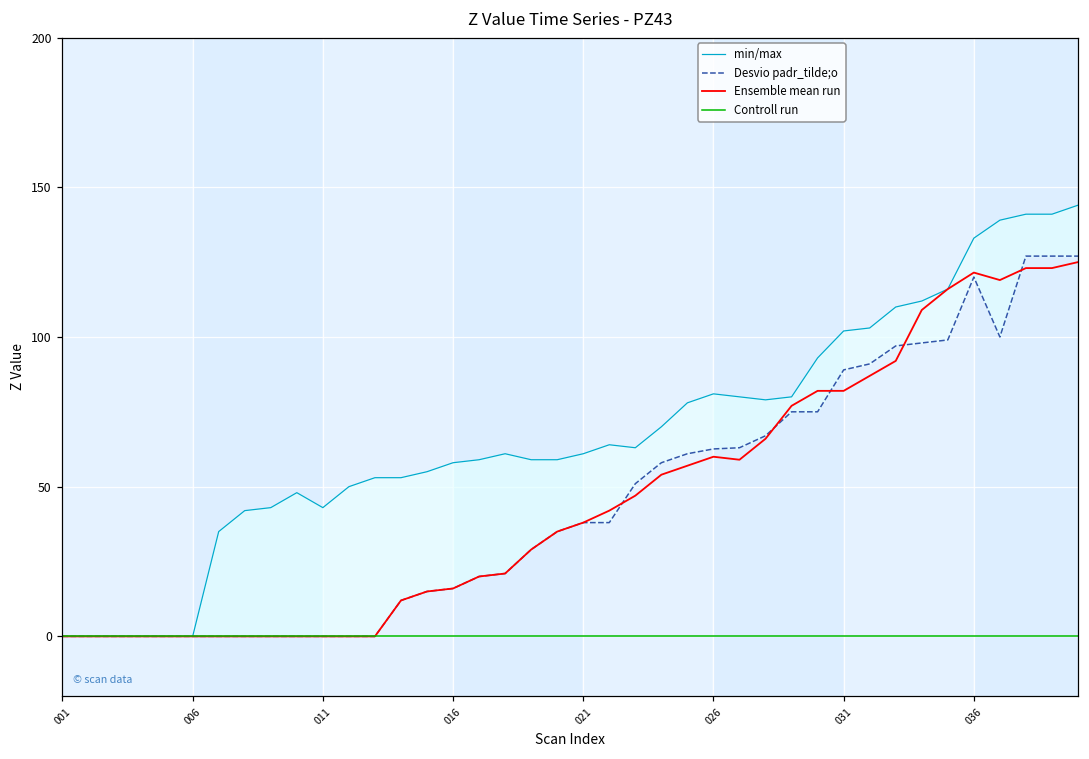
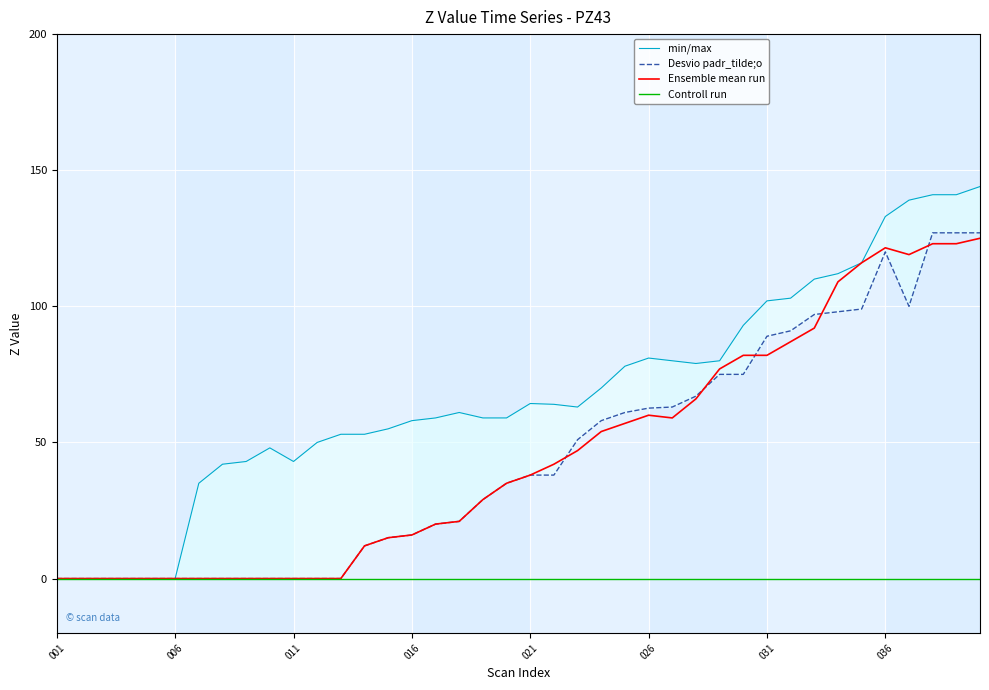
min/max, 021: 61 -> 64
